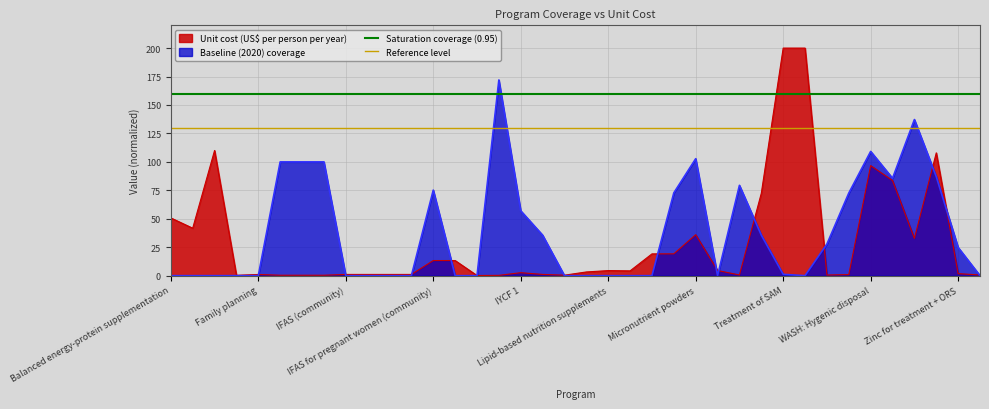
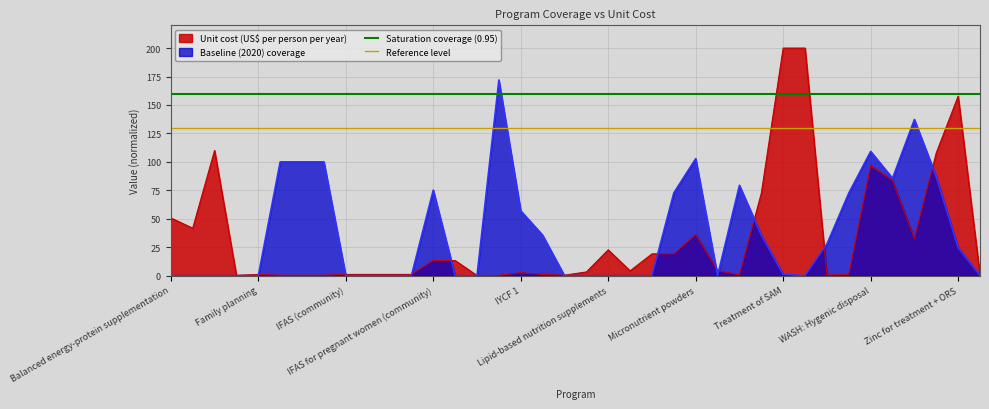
Unit cost (US$ per person per year), Lipid-based nutrition supplements: 4 -> 23
Unit cost (US$ per person per year), Zinc for treatment + ORS: 2 -> 158
